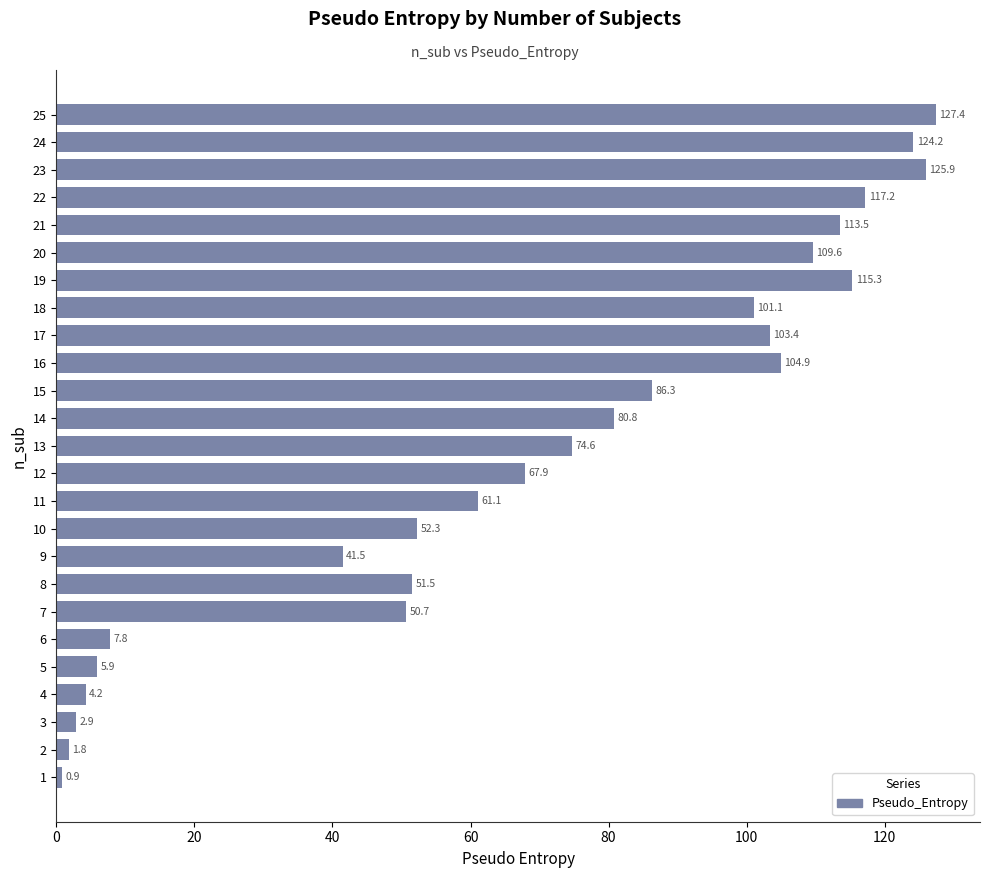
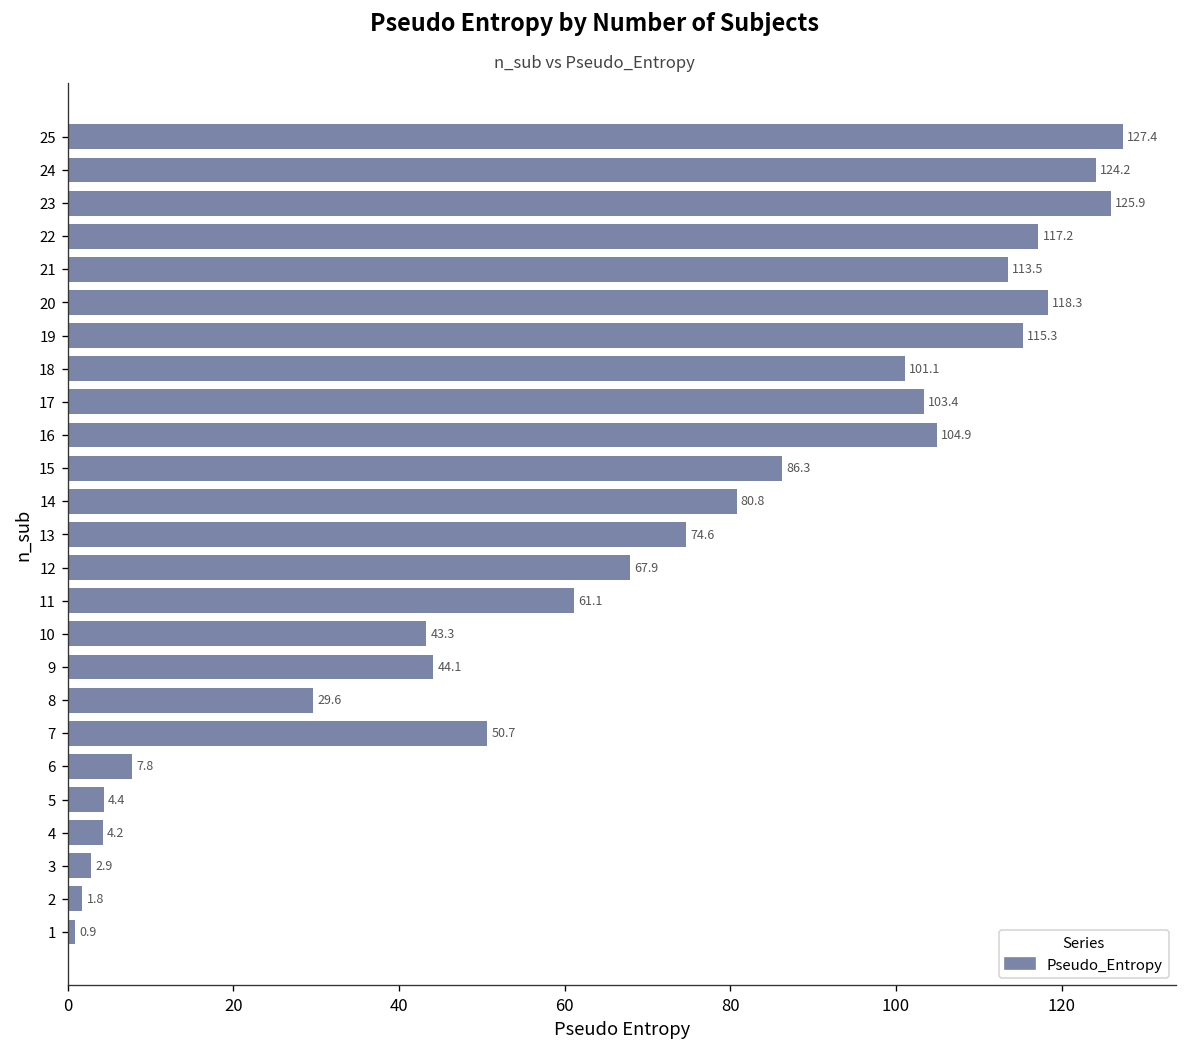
20: 109.6 -> 118.3
10: 52.3 -> 43.3
9: 41.5 -> 44.1
8: 51.5 -> 29.6
5: 5.9 -> 4.4
